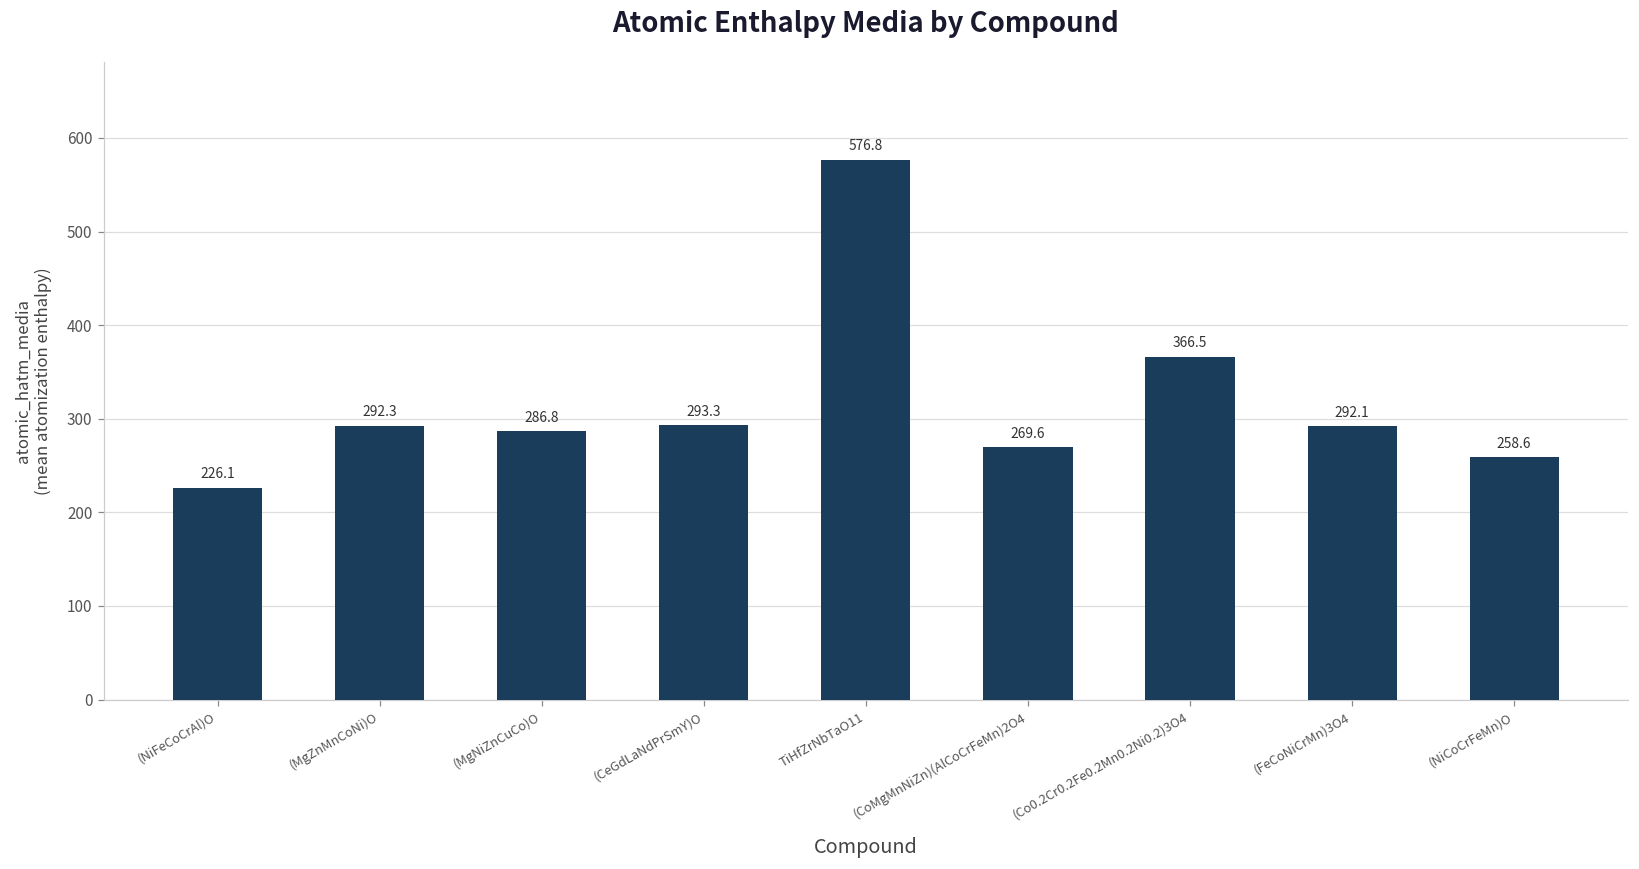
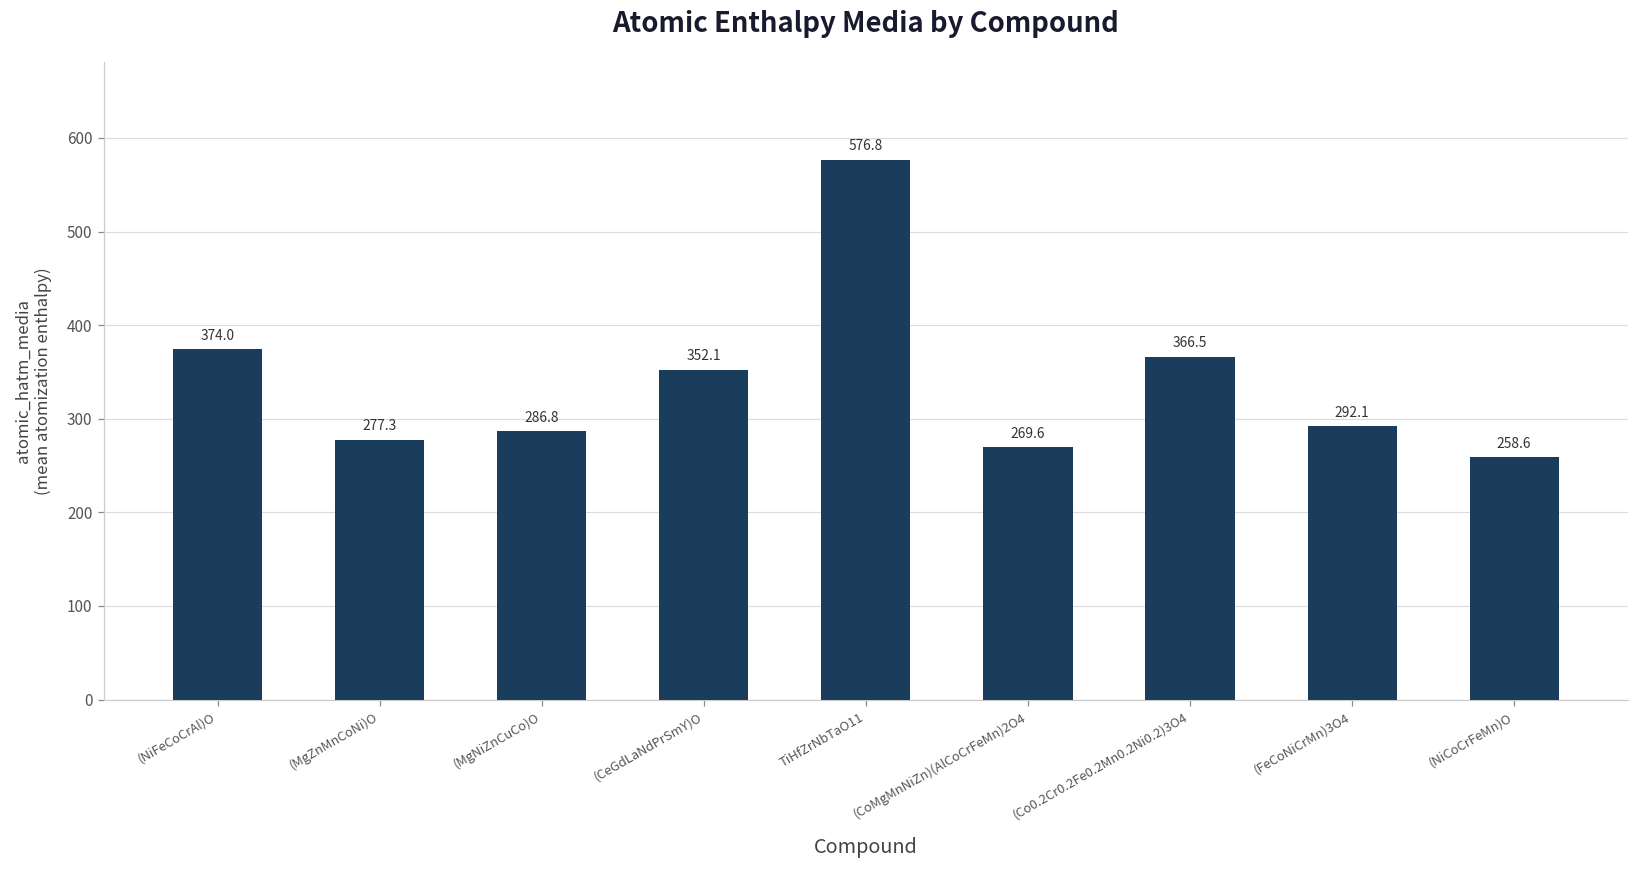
(NiFeCoCrAl)O: 226.1 -> 374.0
(MgZnMnCoNi)O: 292.3 -> 277.3
(CeGdLaNdPrSmY)O: 293.3 -> 352.1
